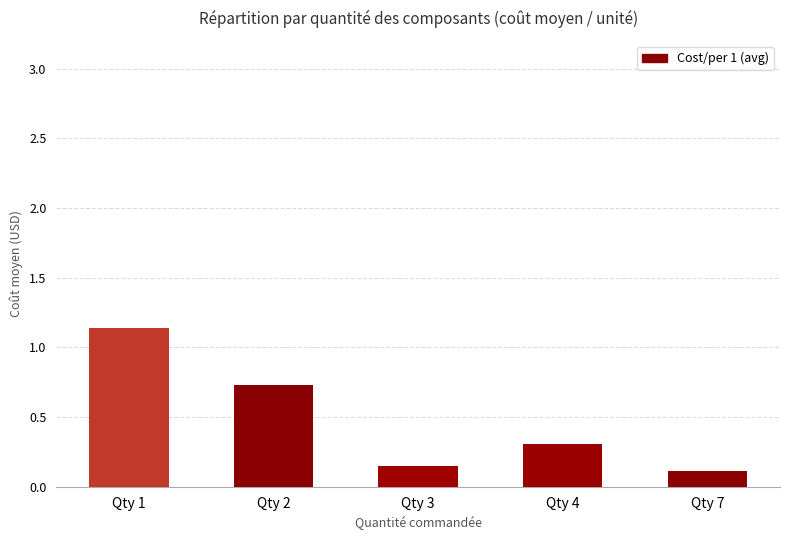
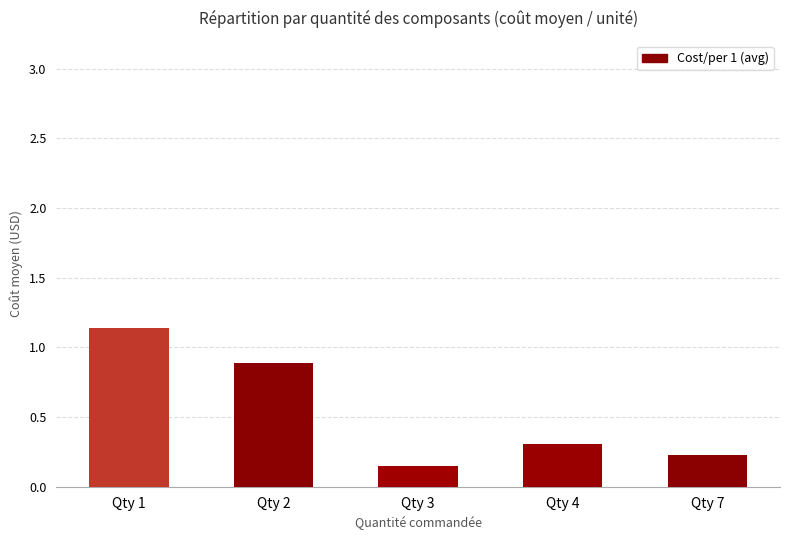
Qty 2: 0.73 -> 0.89
Qty 7: 0.11 -> 0.23
